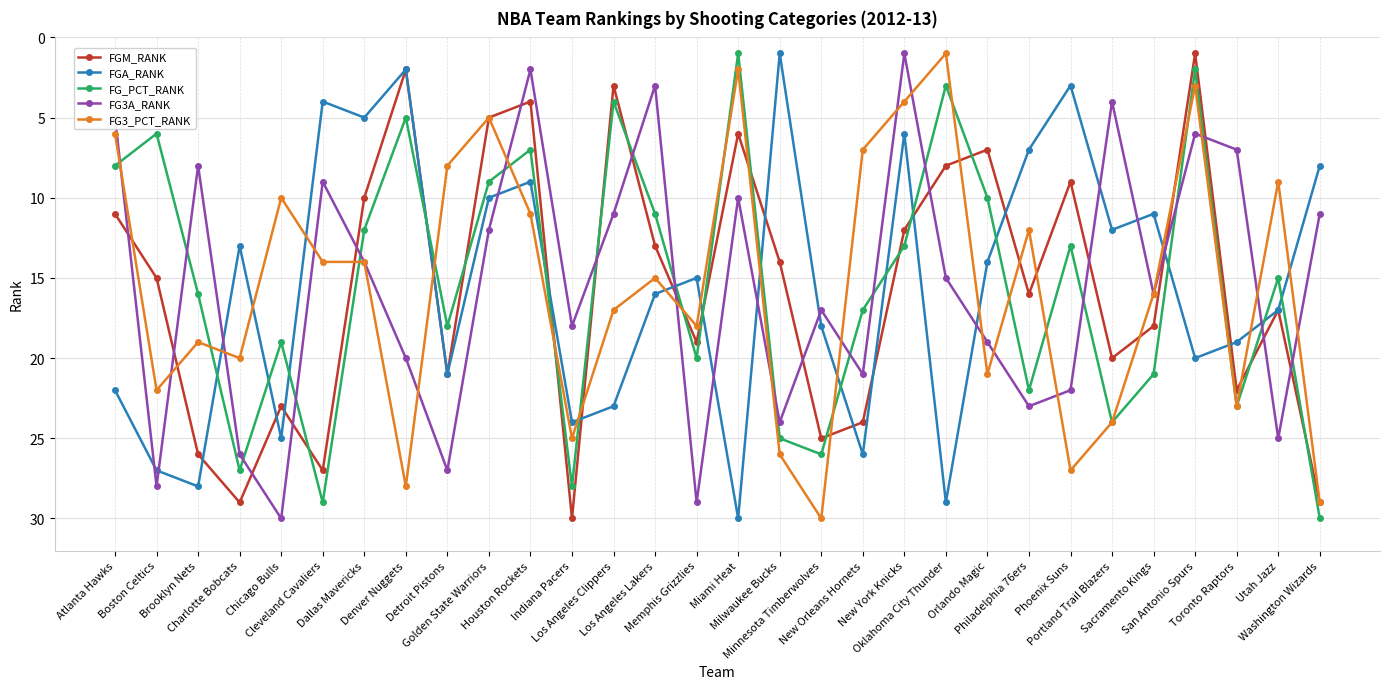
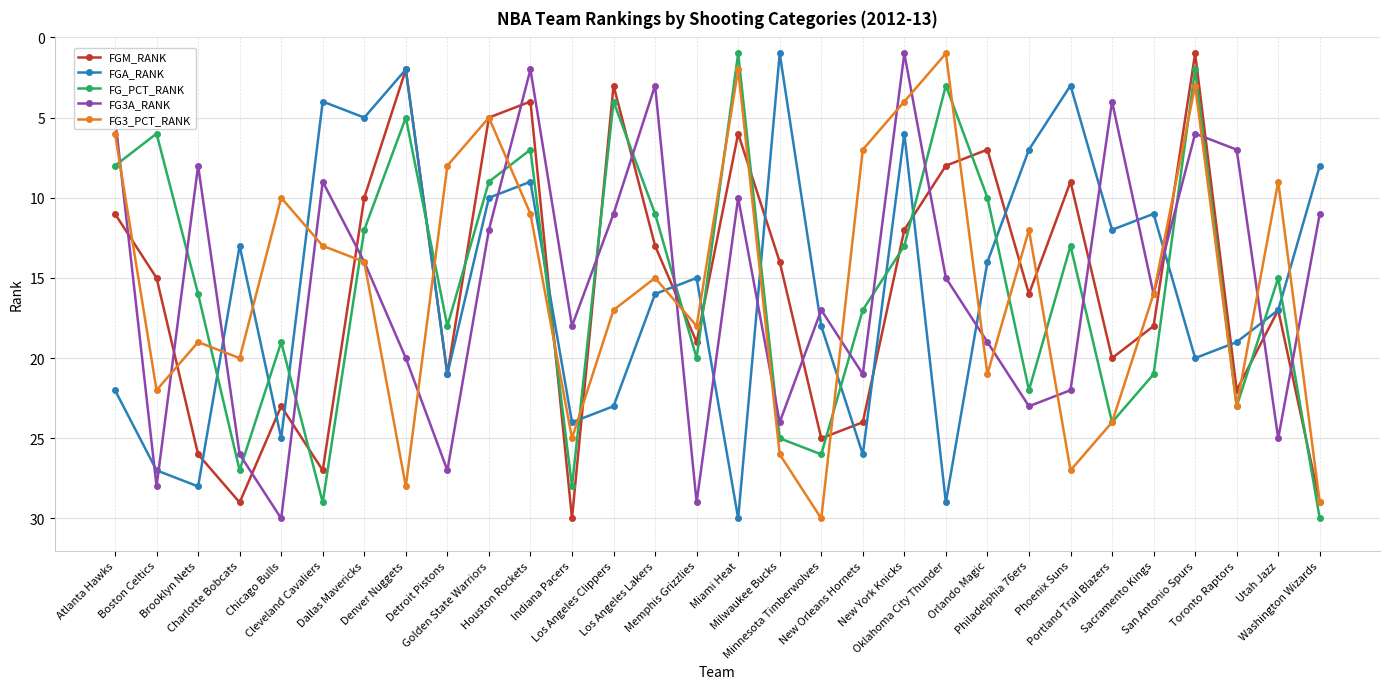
FG3_PCT_RANK, Cleveland Cavaliers: 14 -> 13
